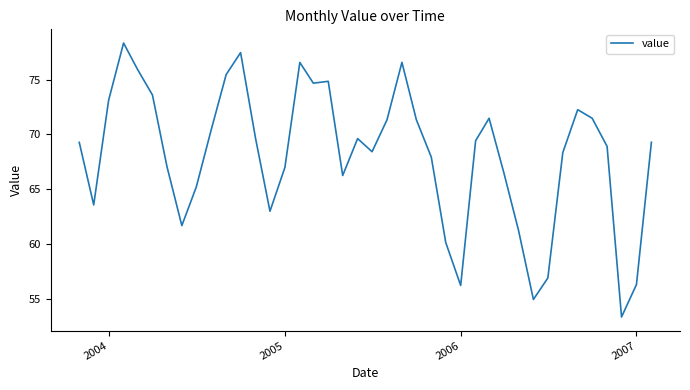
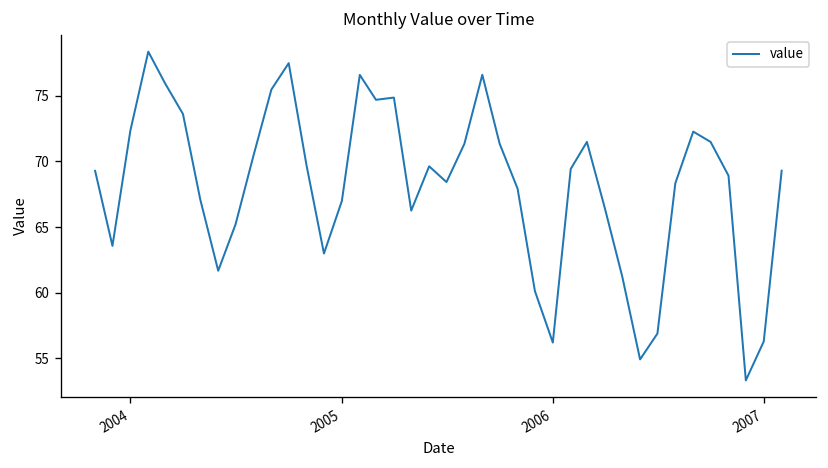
2004: 73.1 -> 72.3
